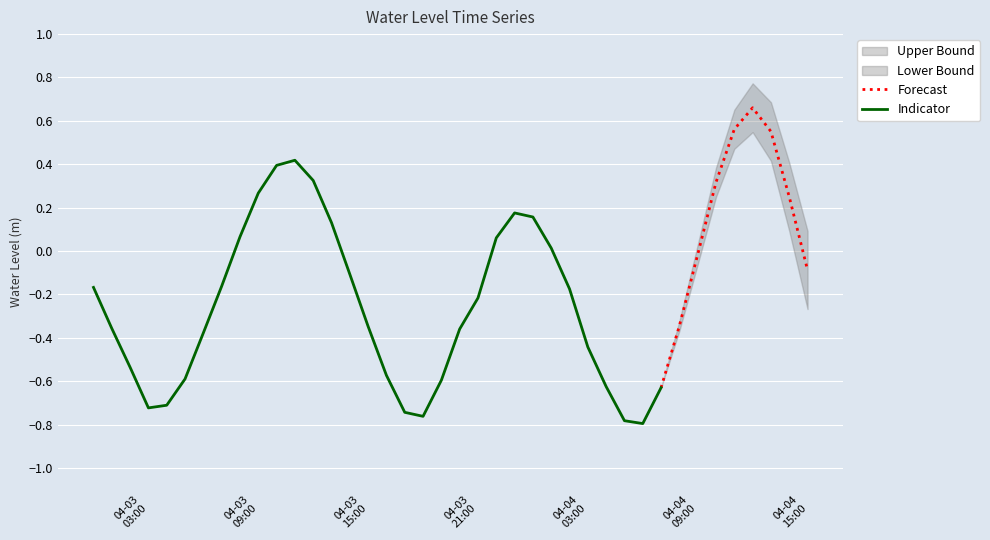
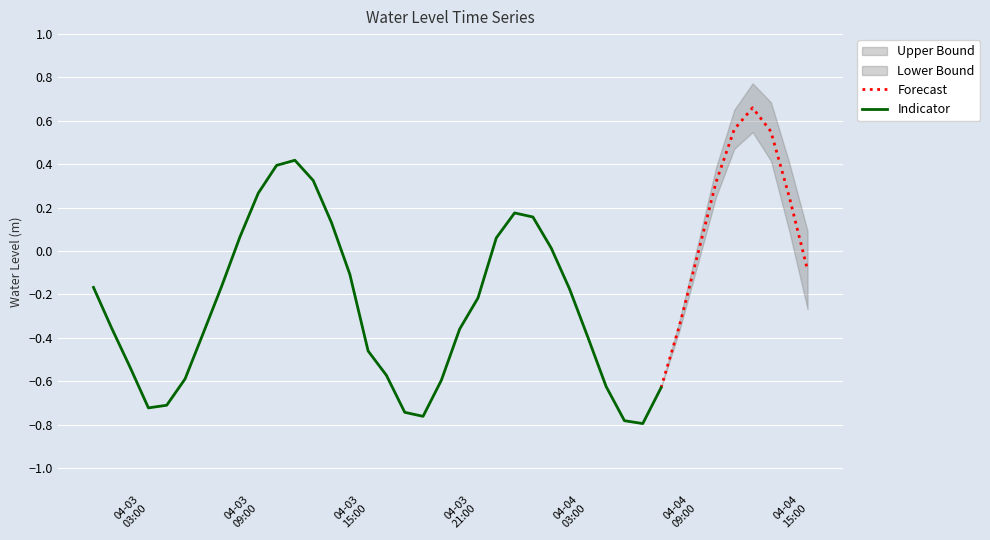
Indicator, 04-03 15:00: -0.35 -> -0.46
Indicator, 04-04 03:00: -0.44 -> -0.40
